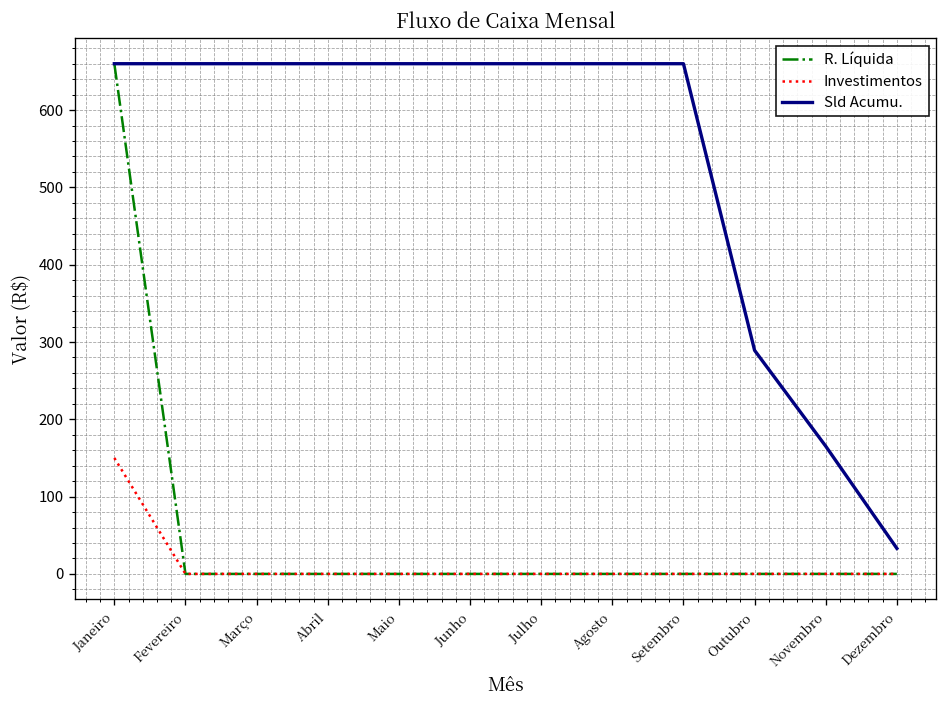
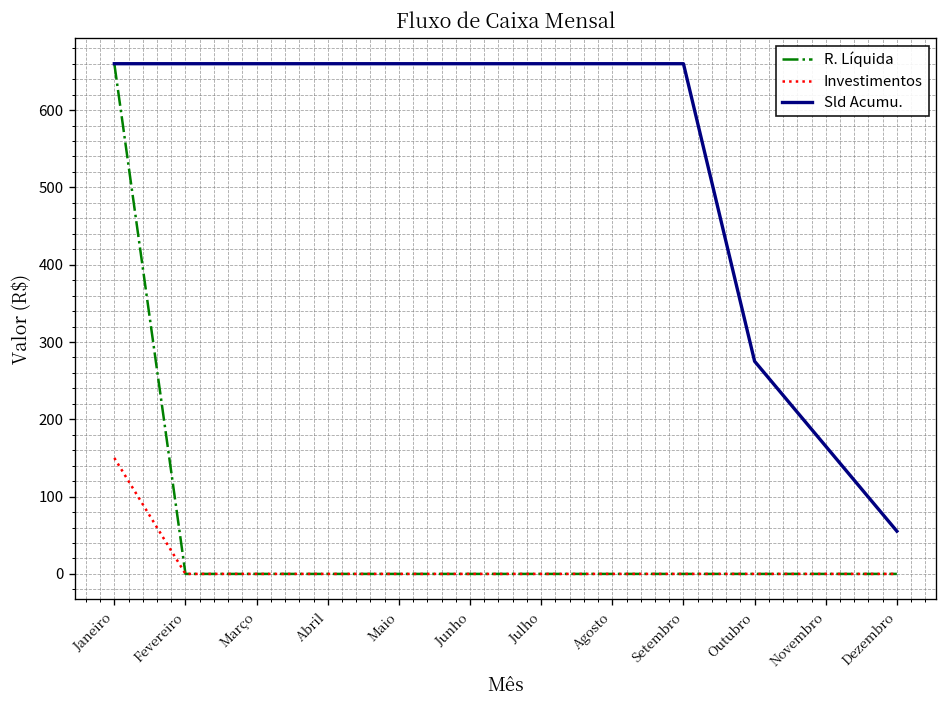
Sld Acumu., Outubro: 290 -> 280
Sld Acumu., Dezembro: 30 -> 60
